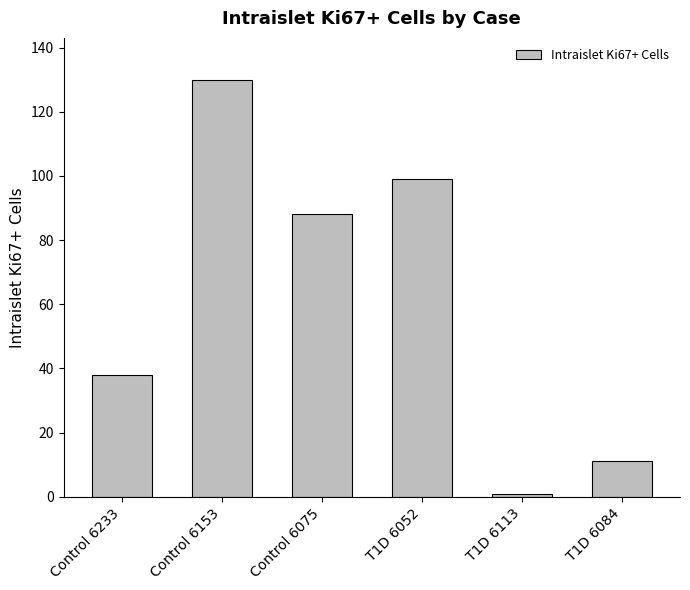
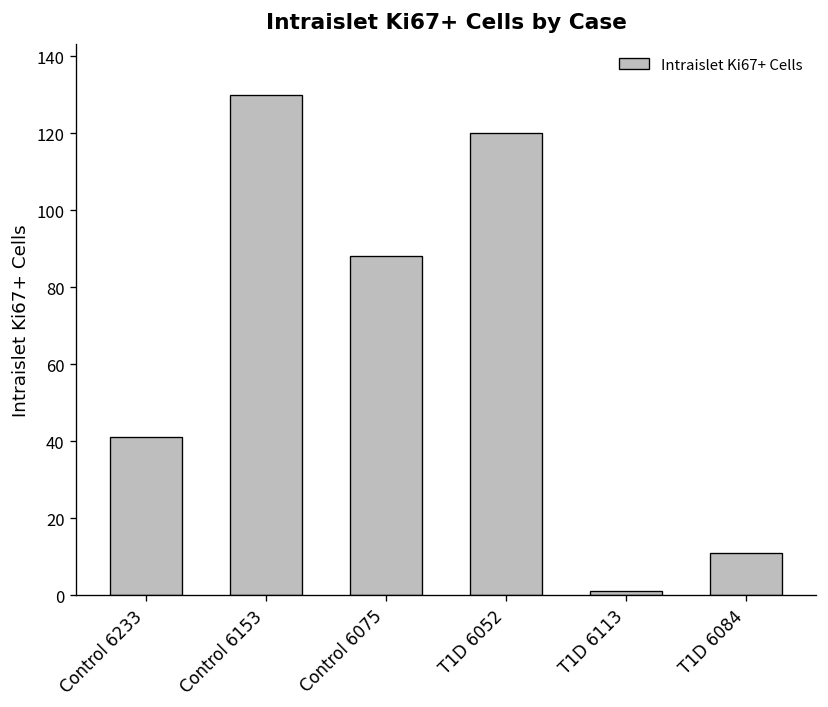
Control 6233: 38 -> 41
T1D 6052: 99 -> 120
